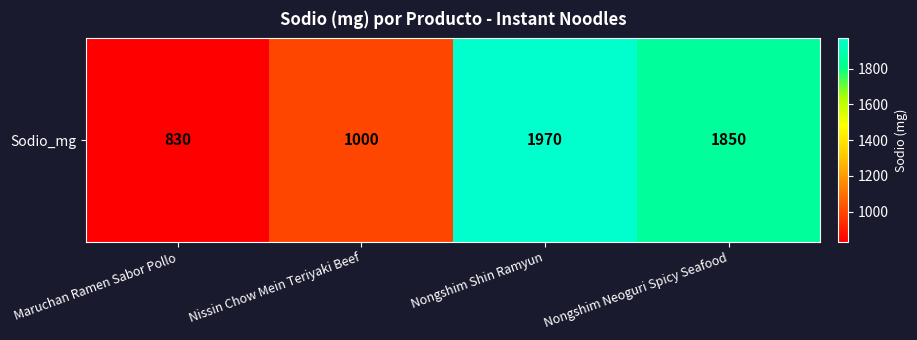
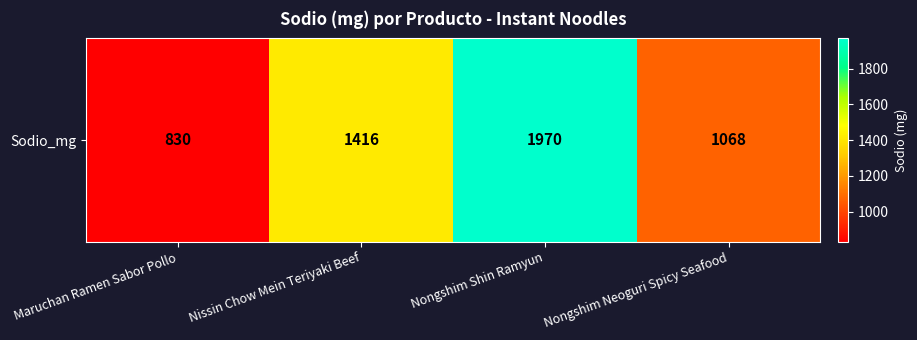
Sodio_mg, Nissin Chow Mein Teriyaki Beef: 1000 -> 1416
Sodio_mg, Nongshim Neoguri Spicy Seafood: 1850 -> 1068
